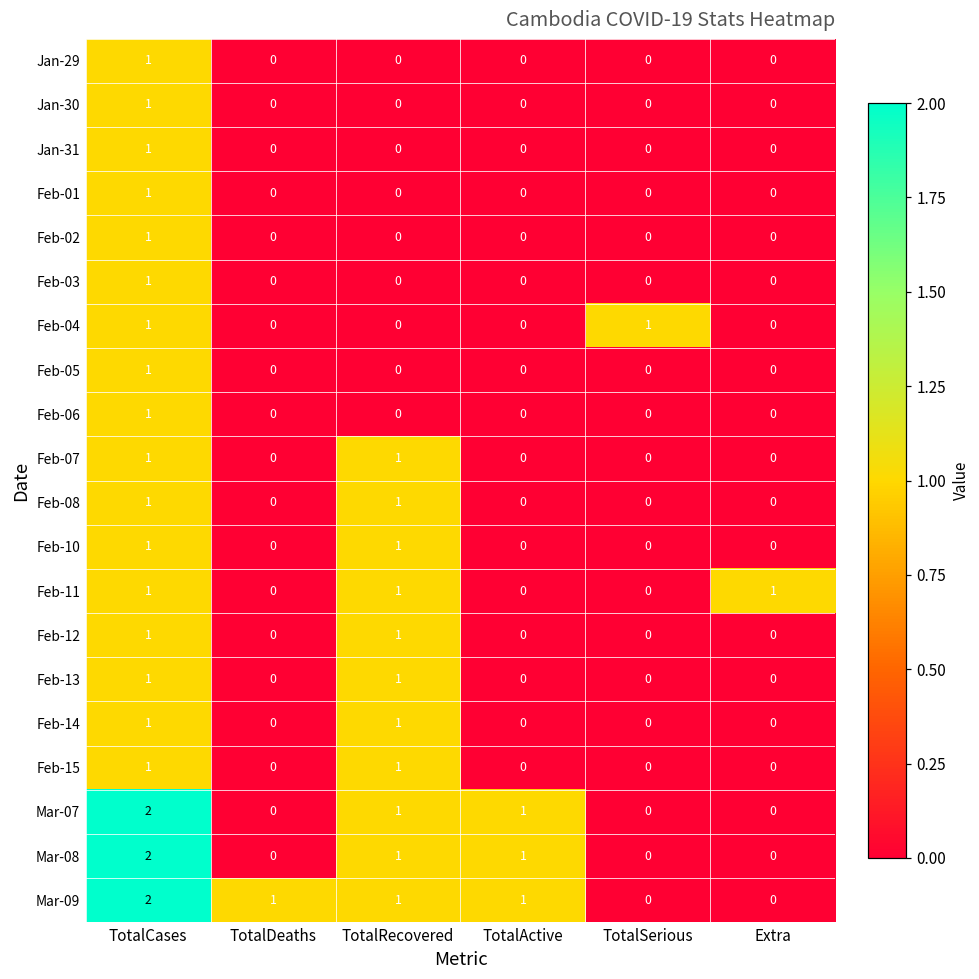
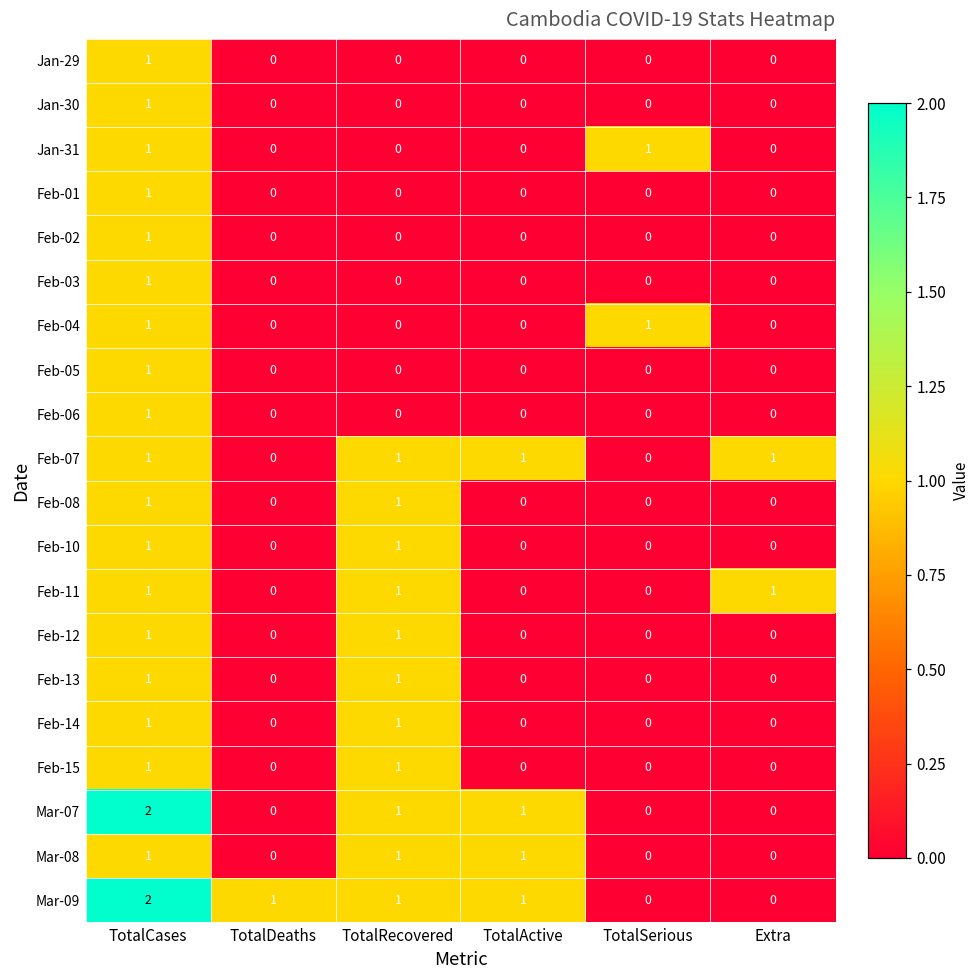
Jan-31, TotalSerious: 0 -> 1
Feb-07, TotalActive: 0 -> 1
Feb-07, Extra: 0 -> 1
Mar-08, TotalCases: 2 -> 1
